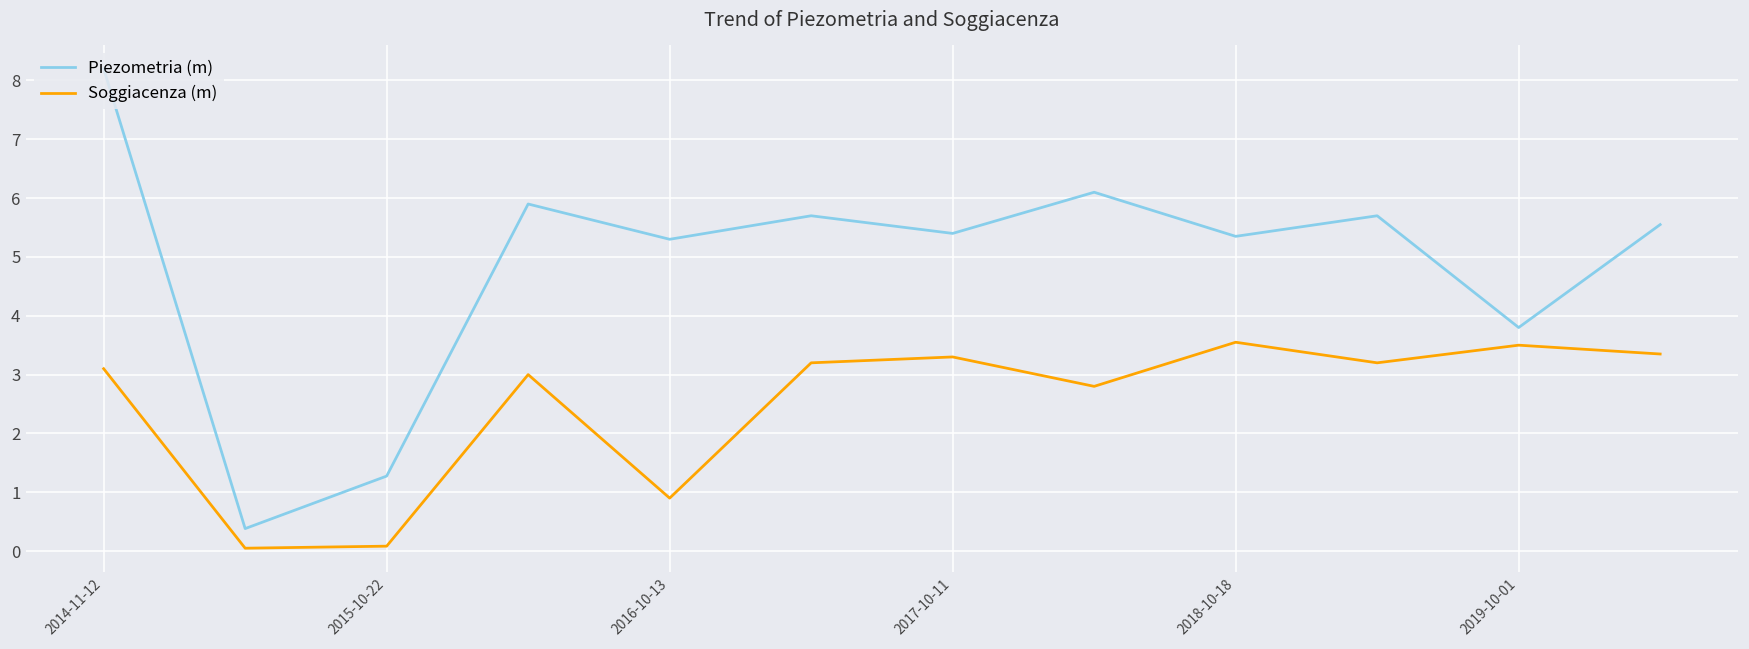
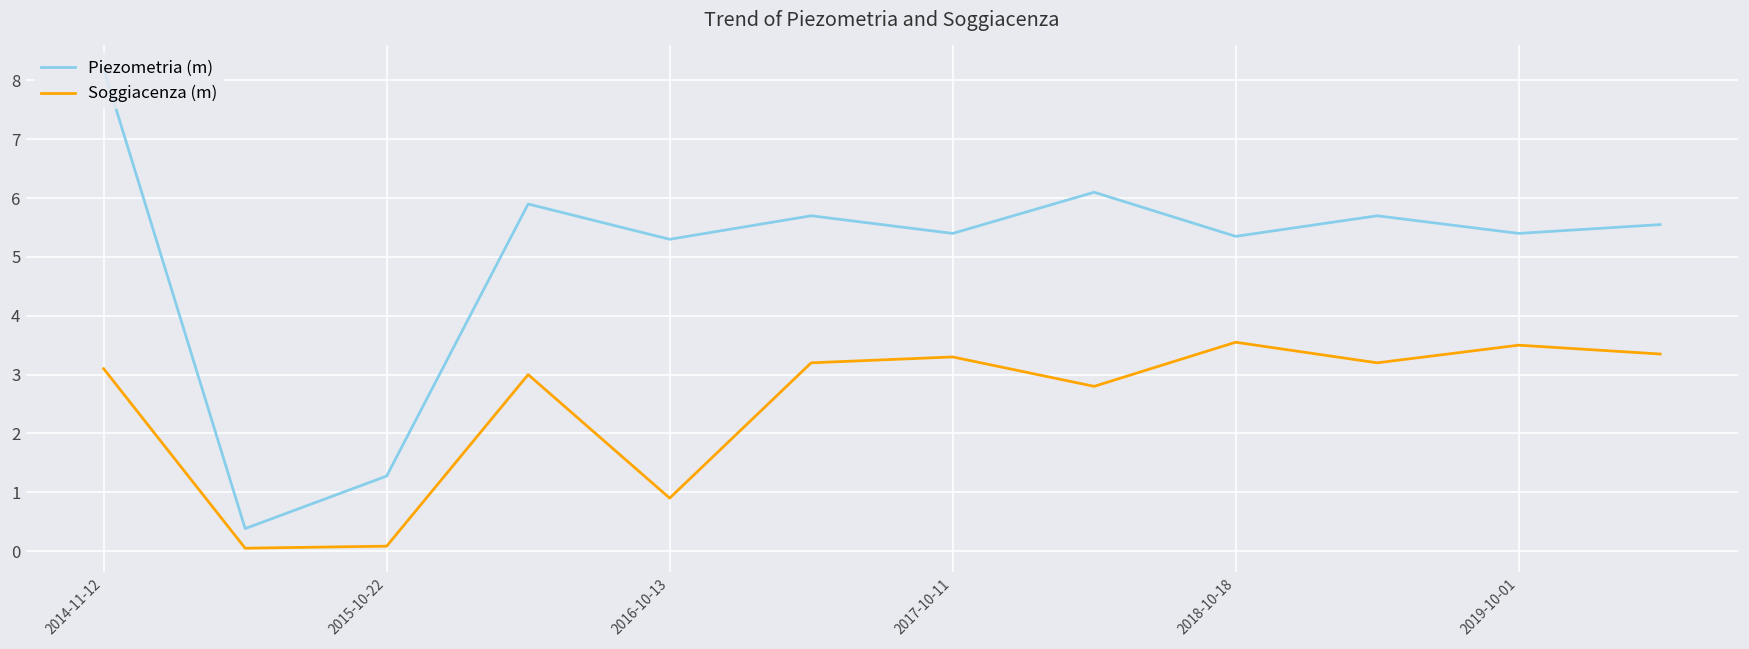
Piezometria (m), 2019-10-01: 3.8 -> 5.4
